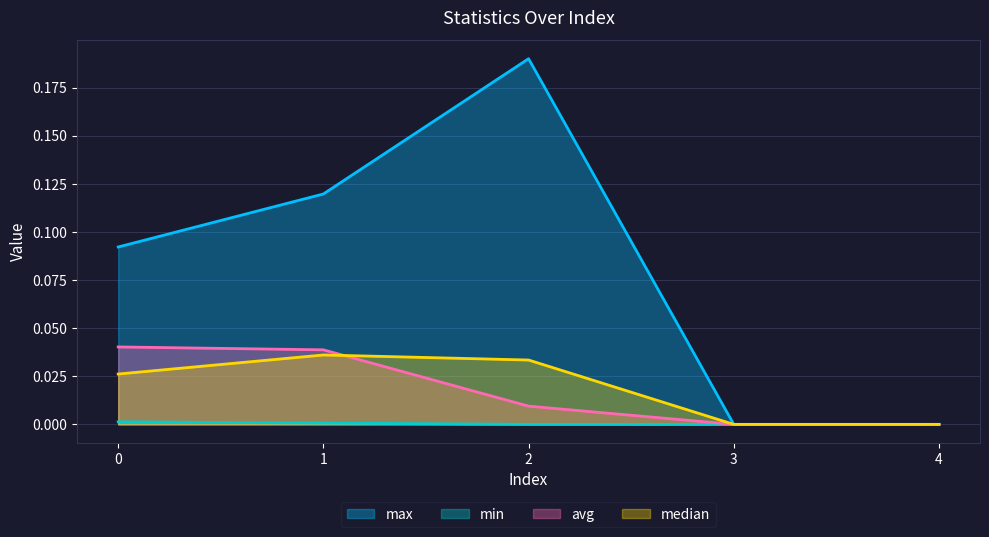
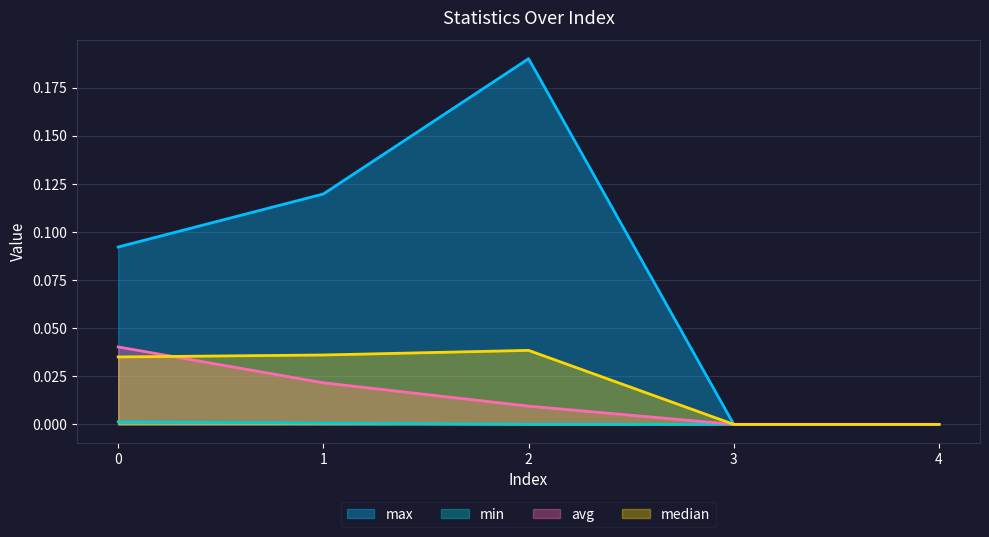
median, 0: 0.026 -> 0.035
avg, 1: 0.039 -> 0.022
median, 2: 0.033 -> 0.038
